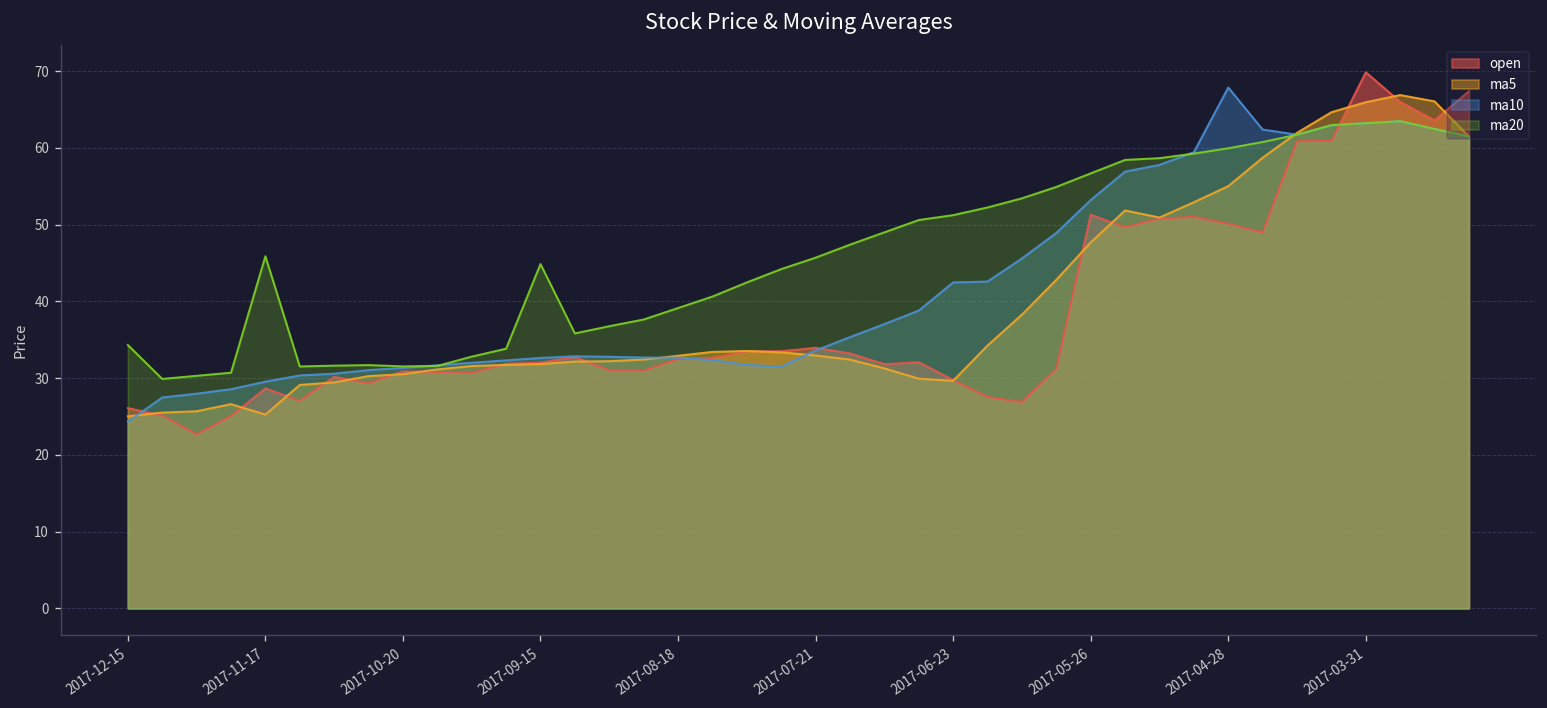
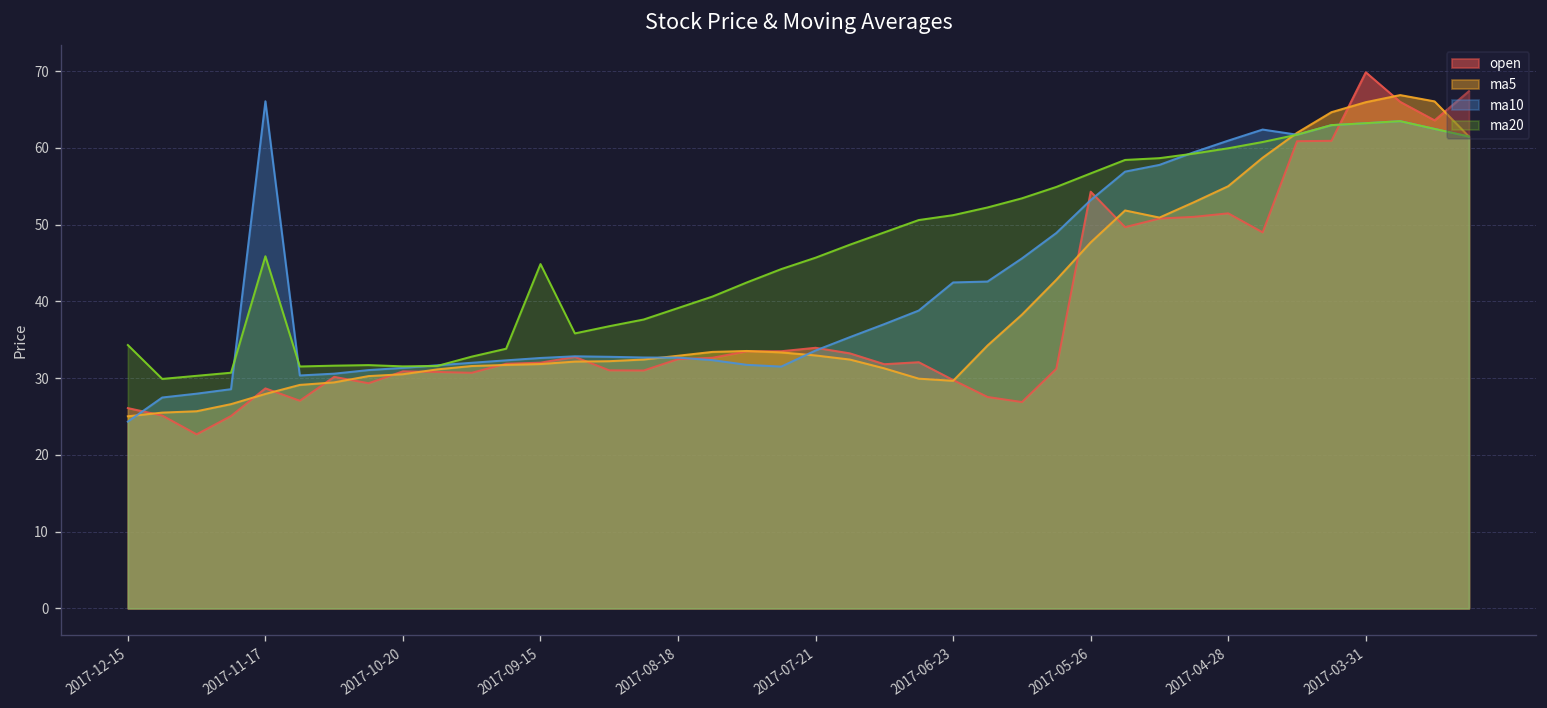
ma5, 2017-11-17: 25 -> 28
ma10, 2017-11-17: 30 -> 66
open, 2017-05-26: 51 -> 54
open, 2017-04-28: 50 -> 51
ma10, 2017-04-28: 68 -> 61
